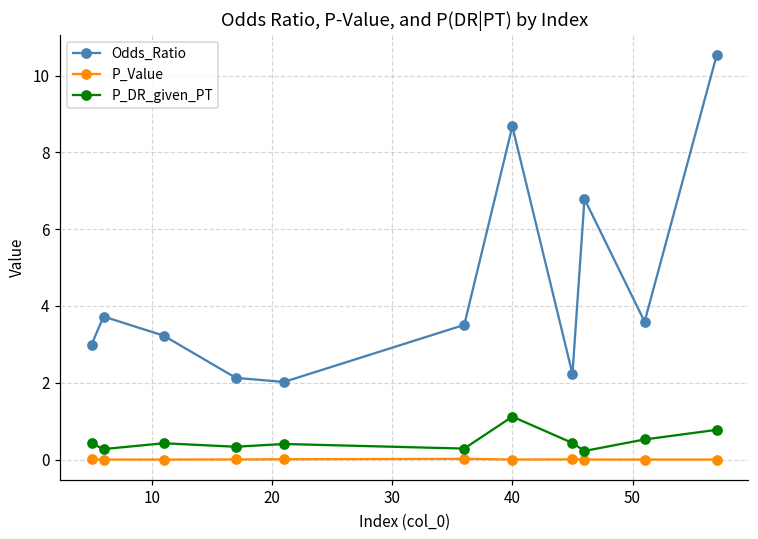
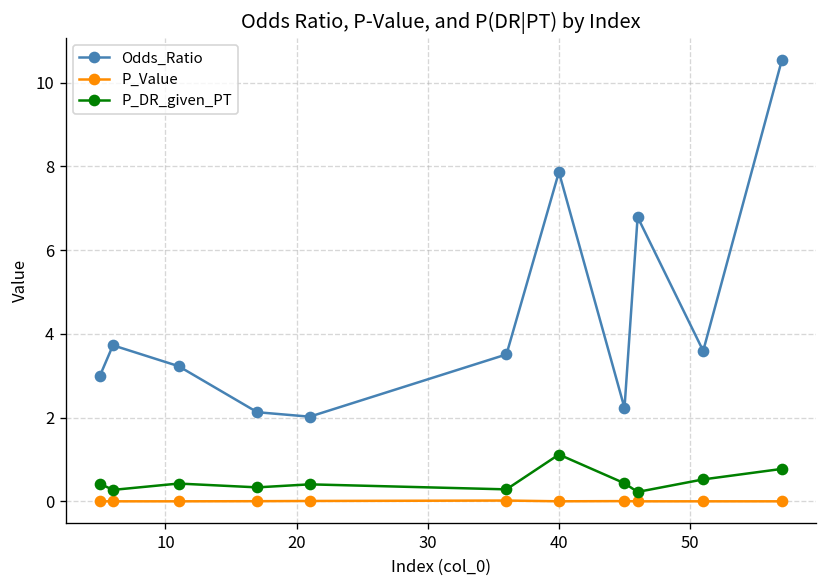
Odds_Ratio, 40: 8.7 -> 7.9
